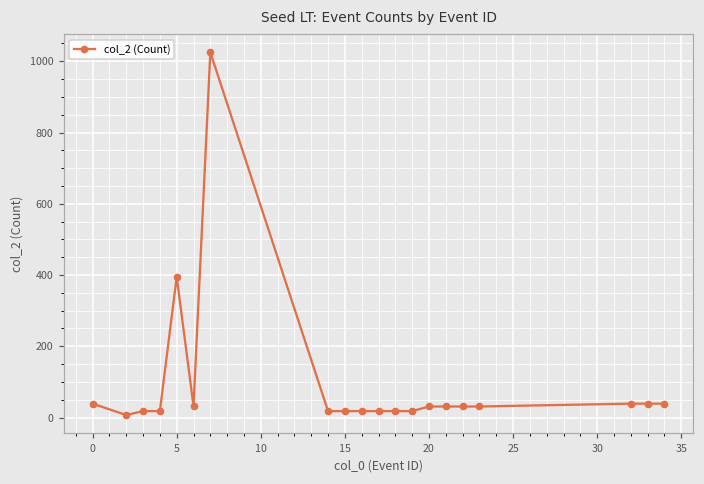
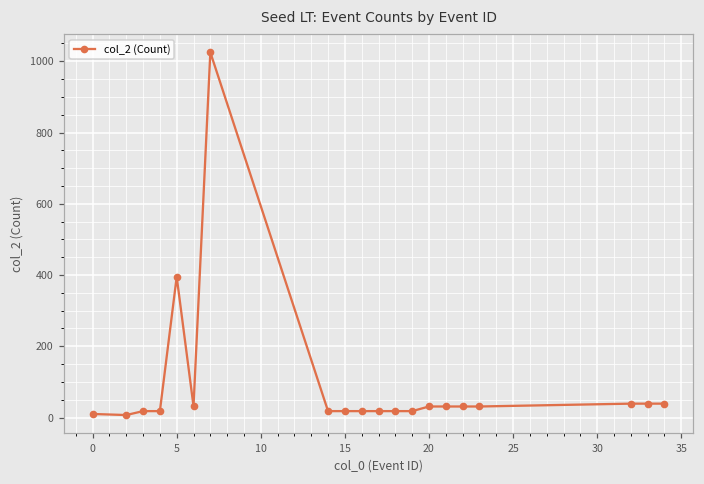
0: 40 -> 10
